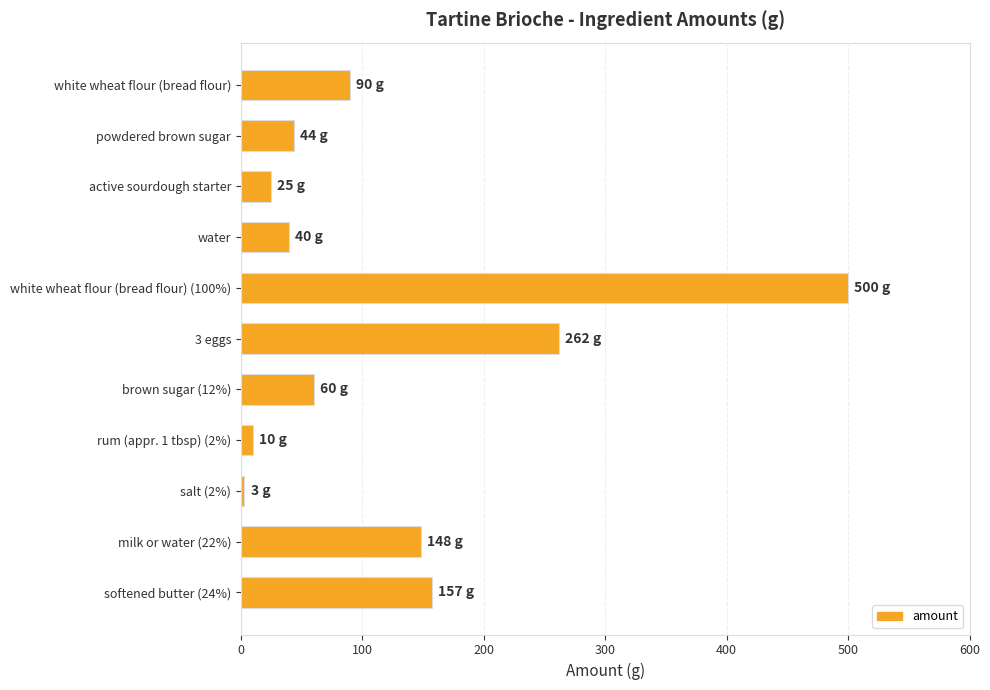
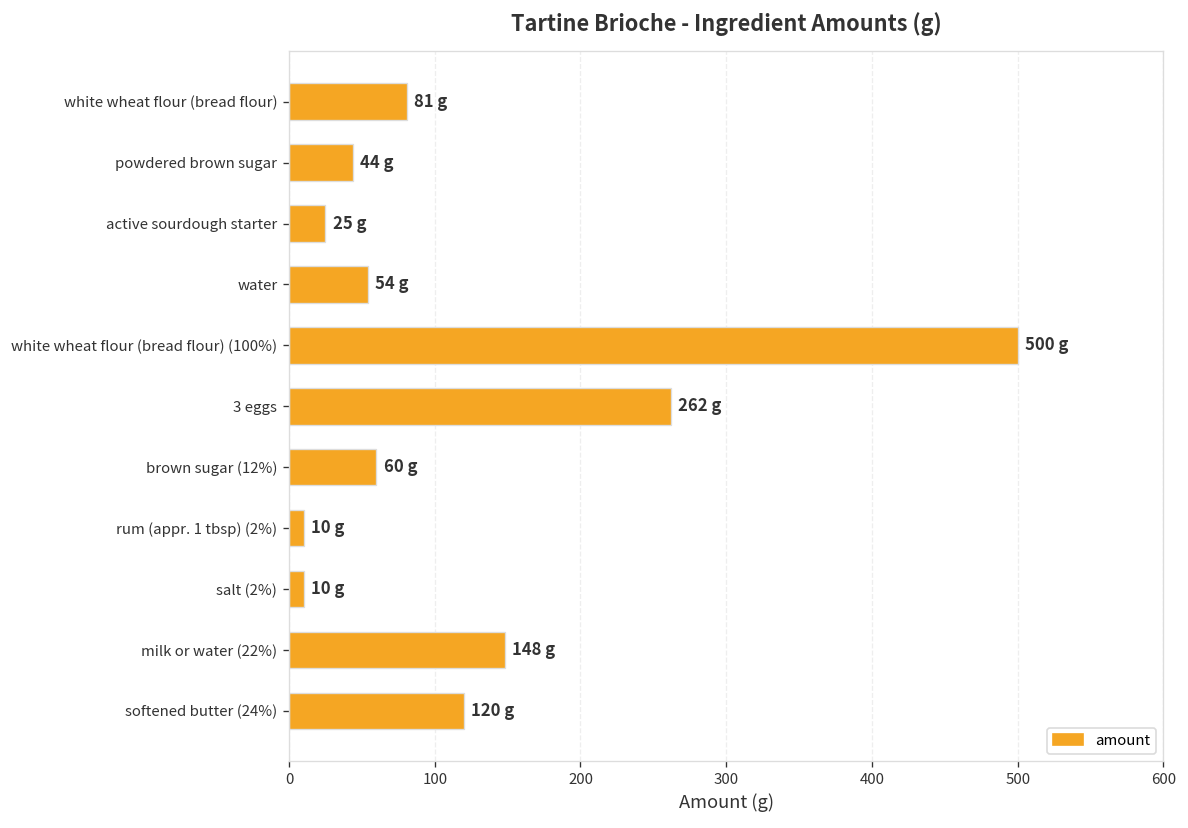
white wheat flour (bread flour): 90 -> 81
water: 40 -> 54
salt (2%): 3 -> 10
softened butter (24%): 157 -> 120
